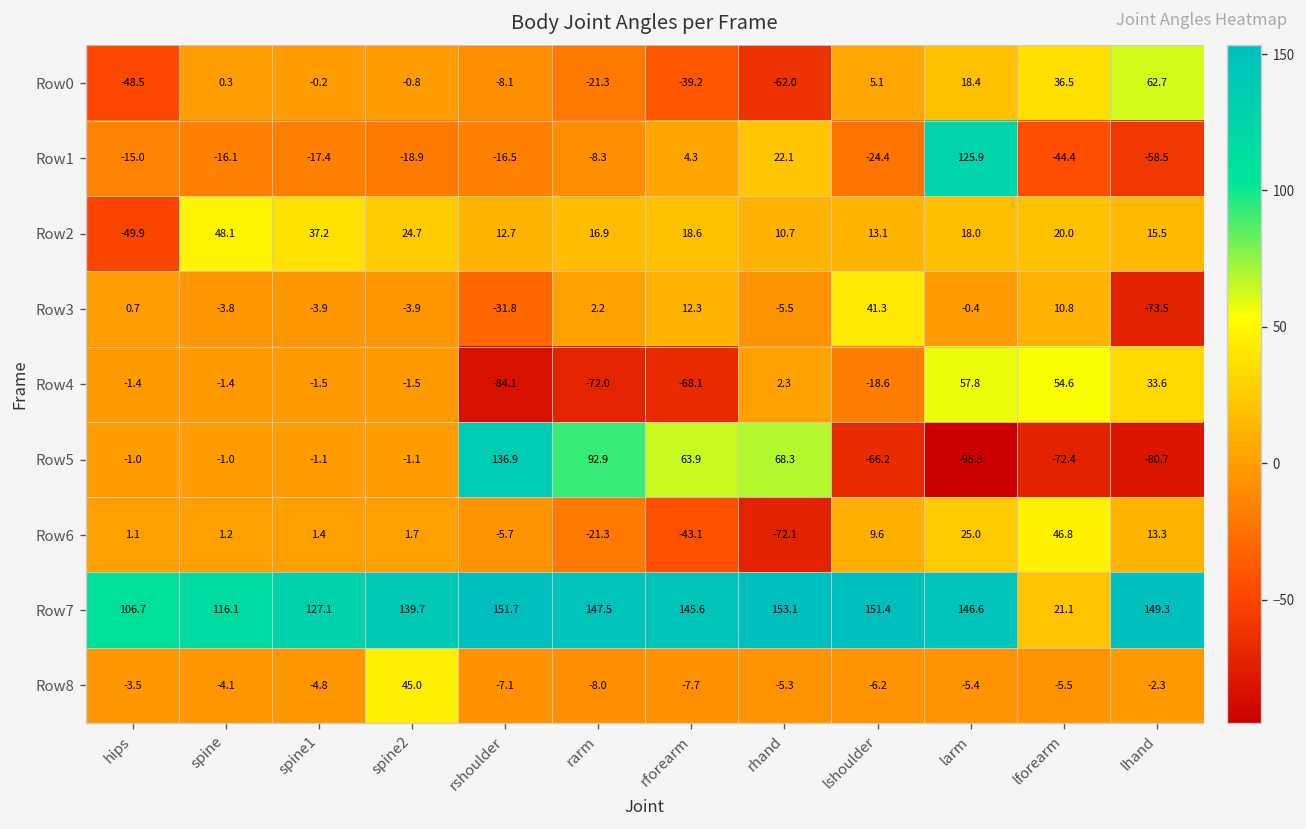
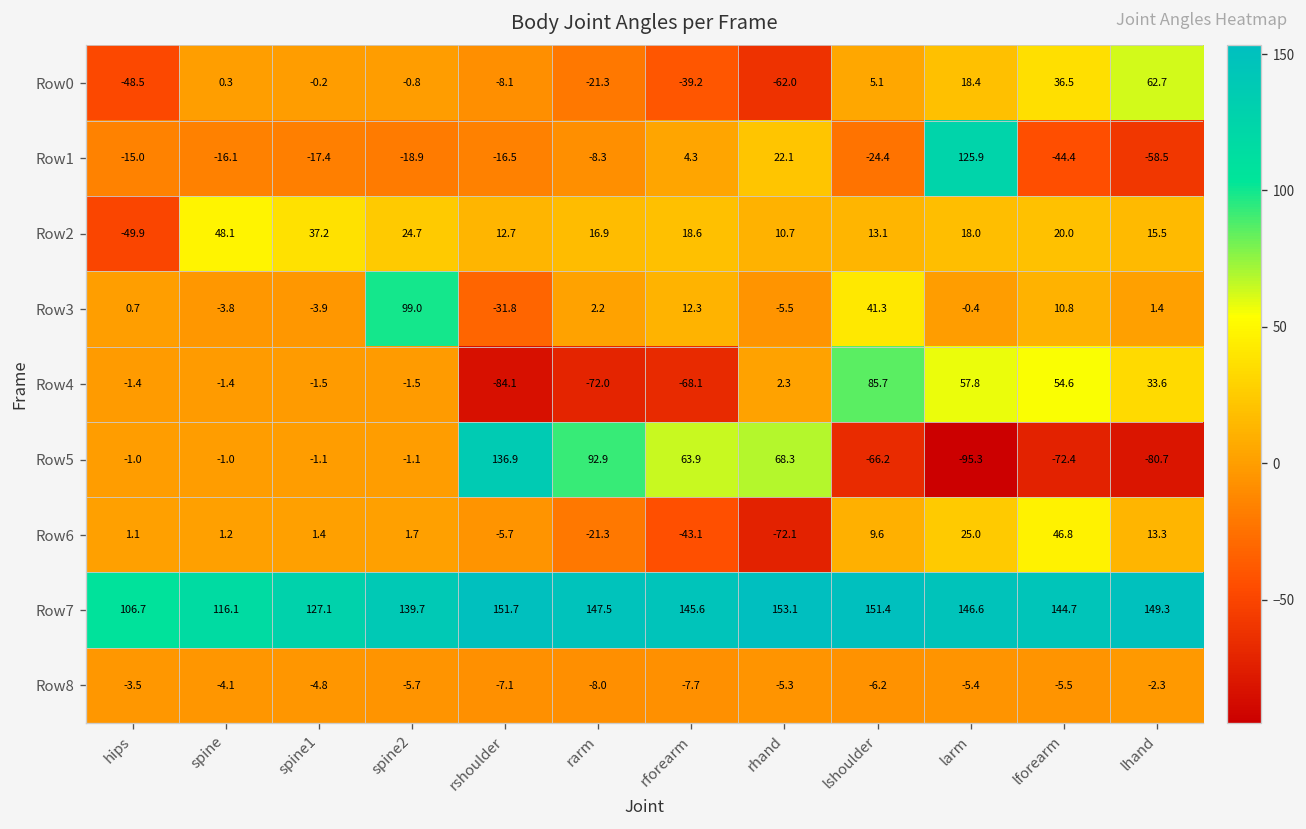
Row3, spine2: -3.9 -> 99.0
Row3, lhand: -73.5 -> 1.4
Row4, lshoulder: -18.6 -> 85.7
Row7, lforearm: 21.1 -> 144.7
Row8, spine2: 45.0 -> -5.7
